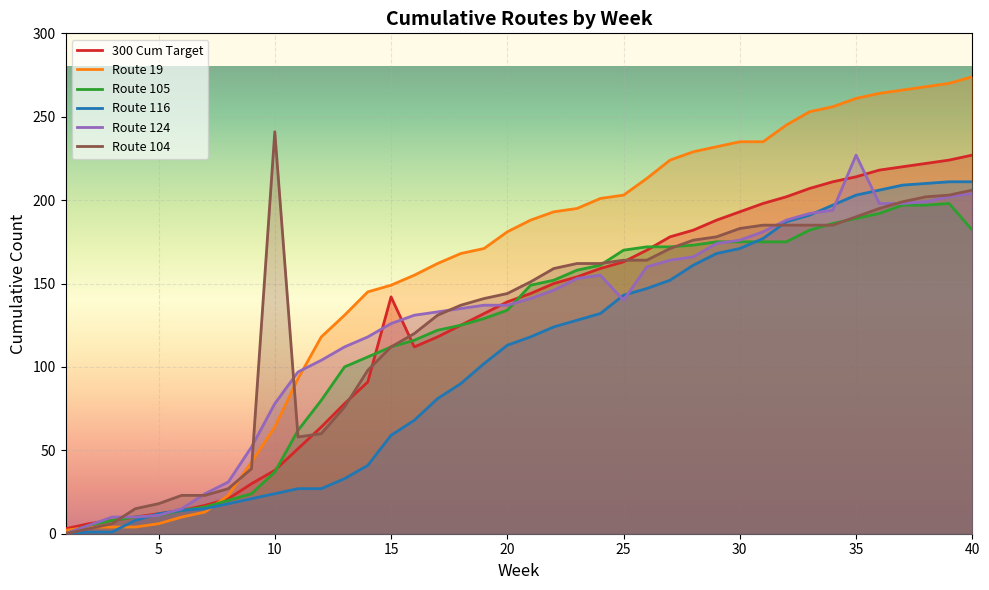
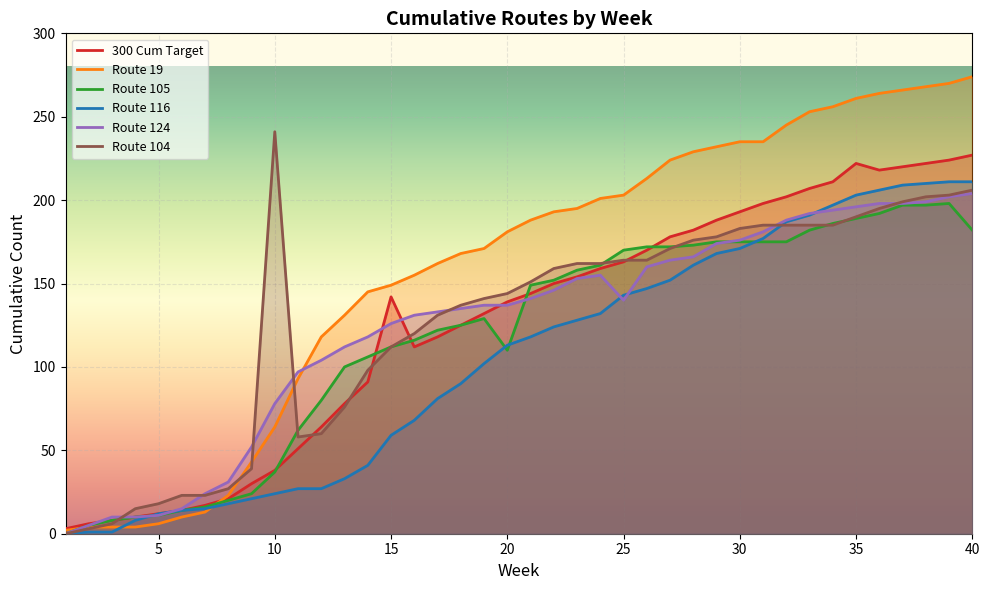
Route 105, 20: 134 -> 110
300 Cum Target, 35: 214 -> 222
Route 124, 35: 227 -> 196
